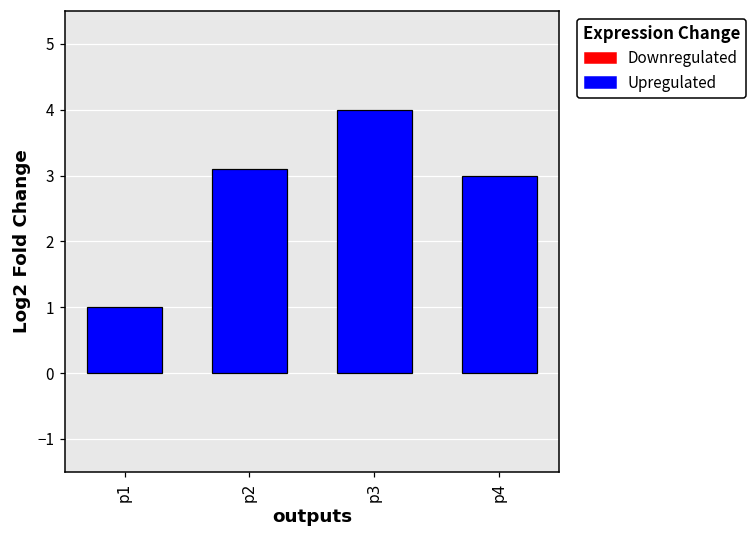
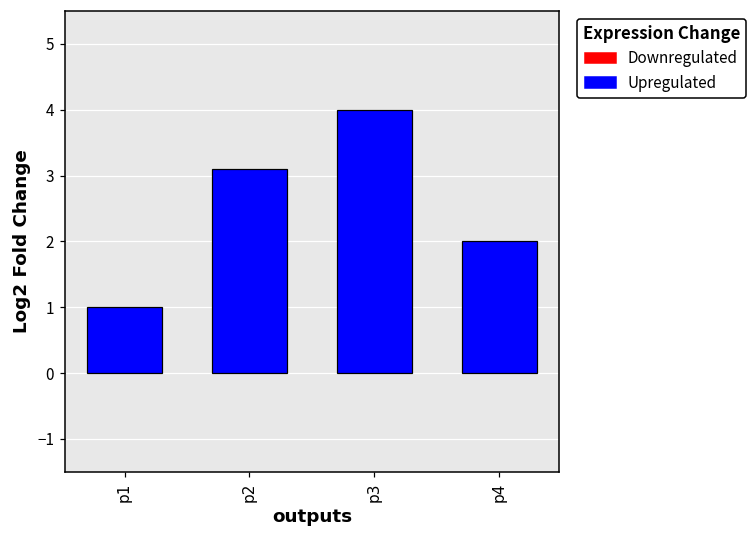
p4: 3 -> 2
